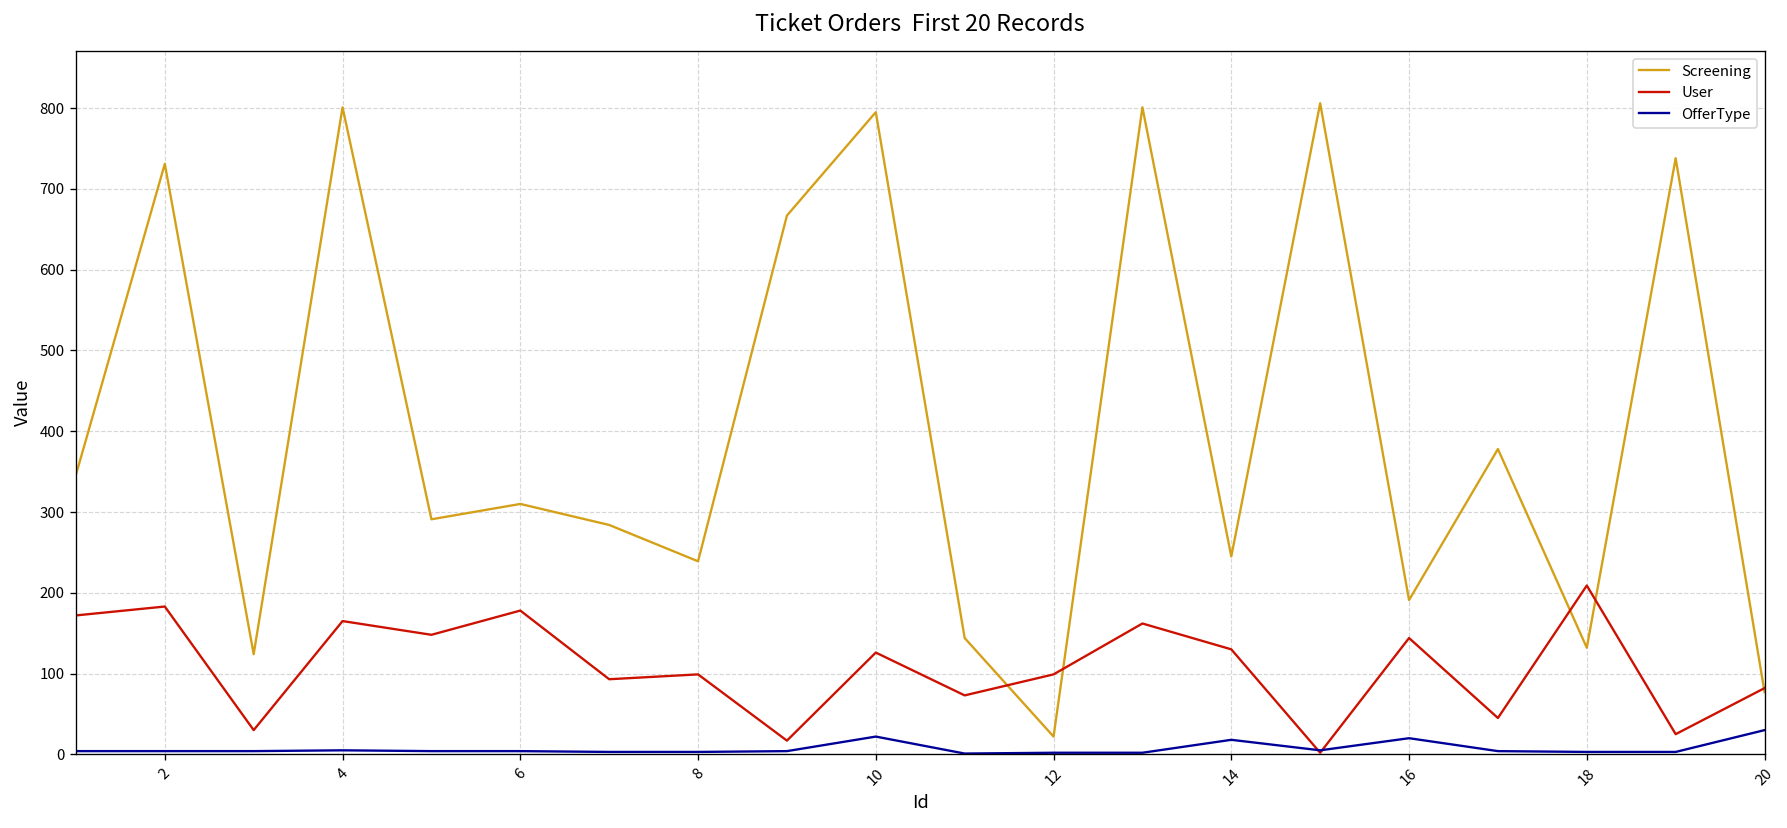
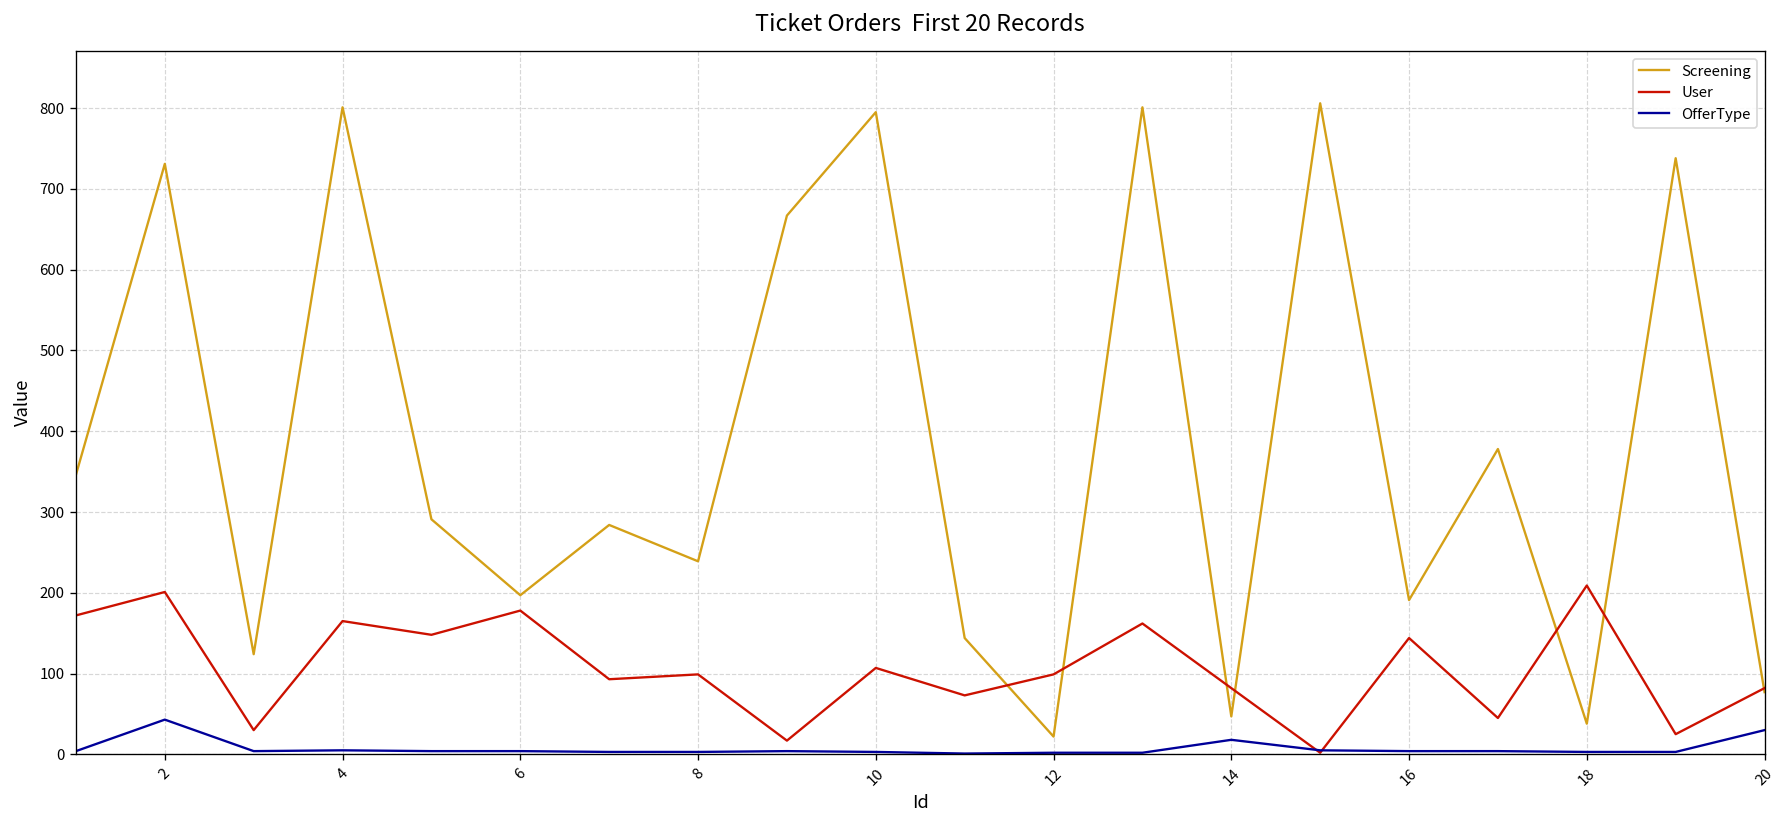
User, 2: 180 -> 200
OfferType, 2: 0 -> 40
Screening, 6: 310 -> 200
User, 10: 130 -> 110
OfferType, 10: 20 -> 0
Screening, 14: 250 -> 50
User, 14: 130 -> 80
OfferType, 16: 20 -> 0
Screening, 18: 130 -> 40
